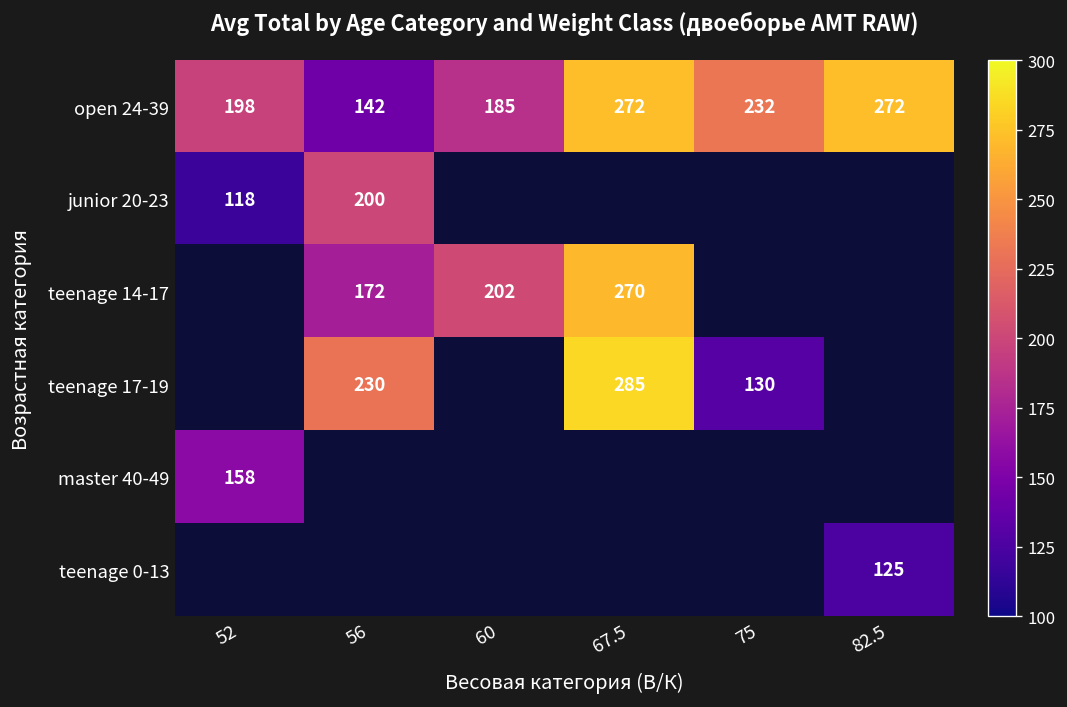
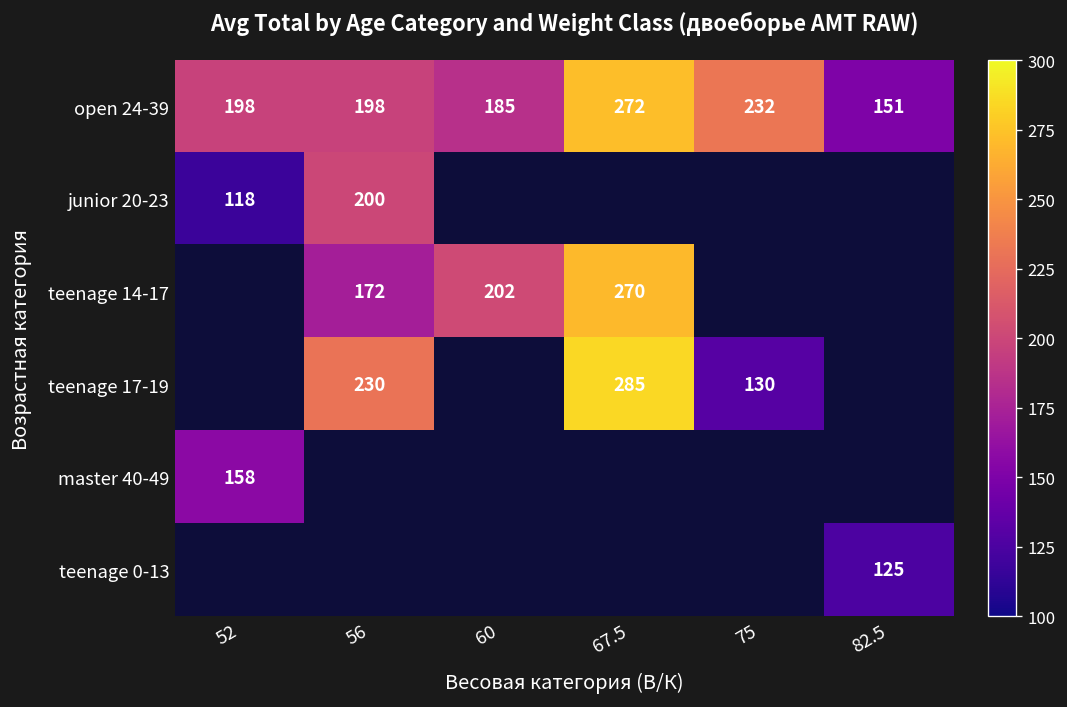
open 24-39, 56: 142 -> 198
open 24-39, 82.5: 272 -> 151
